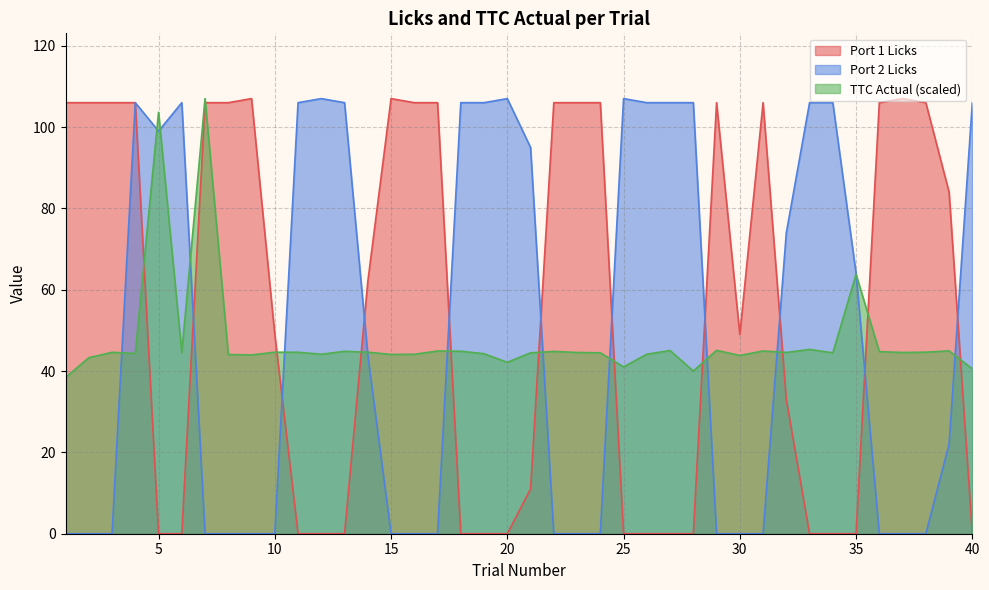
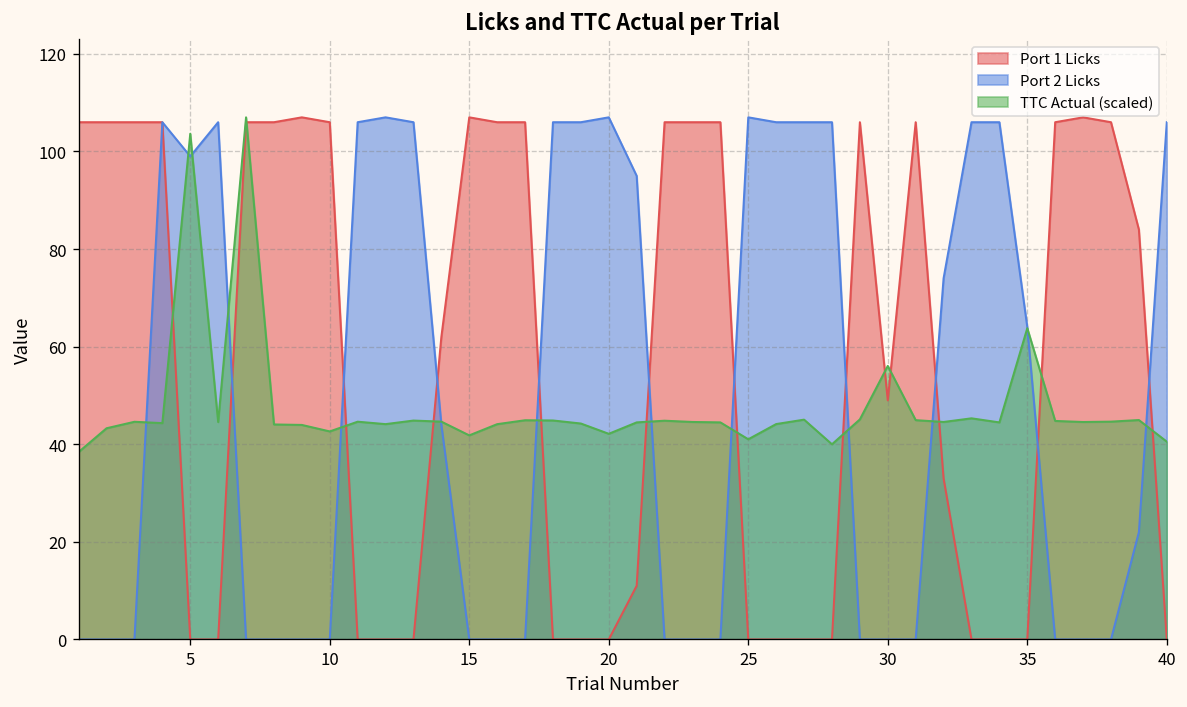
Port 1 Licks, 10: 49 -> 106
TTC Actual (scaled), 10: 45 -> 43
TTC Actual (scaled), 15: 44 -> 42
TTC Actual (scaled), 30: 44 -> 56
